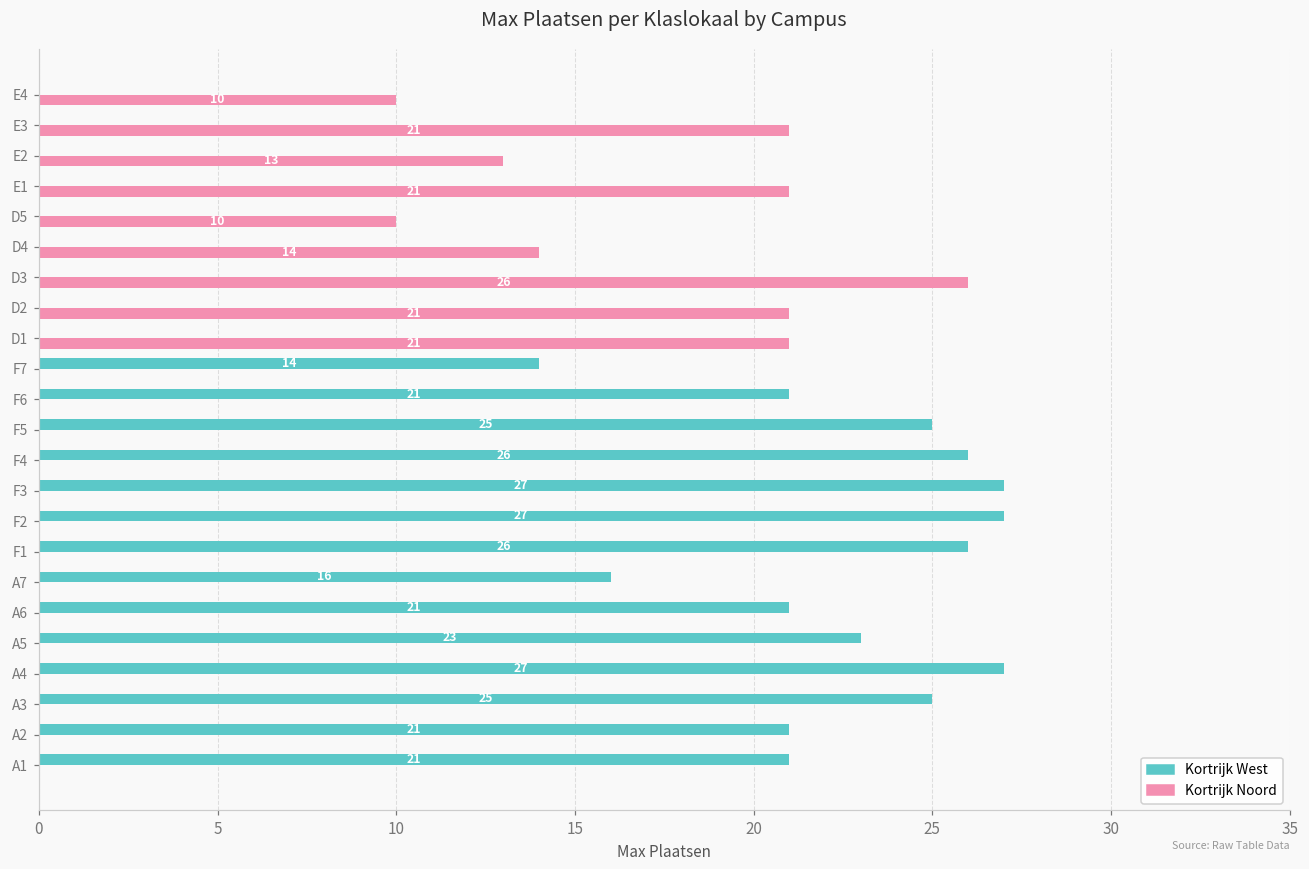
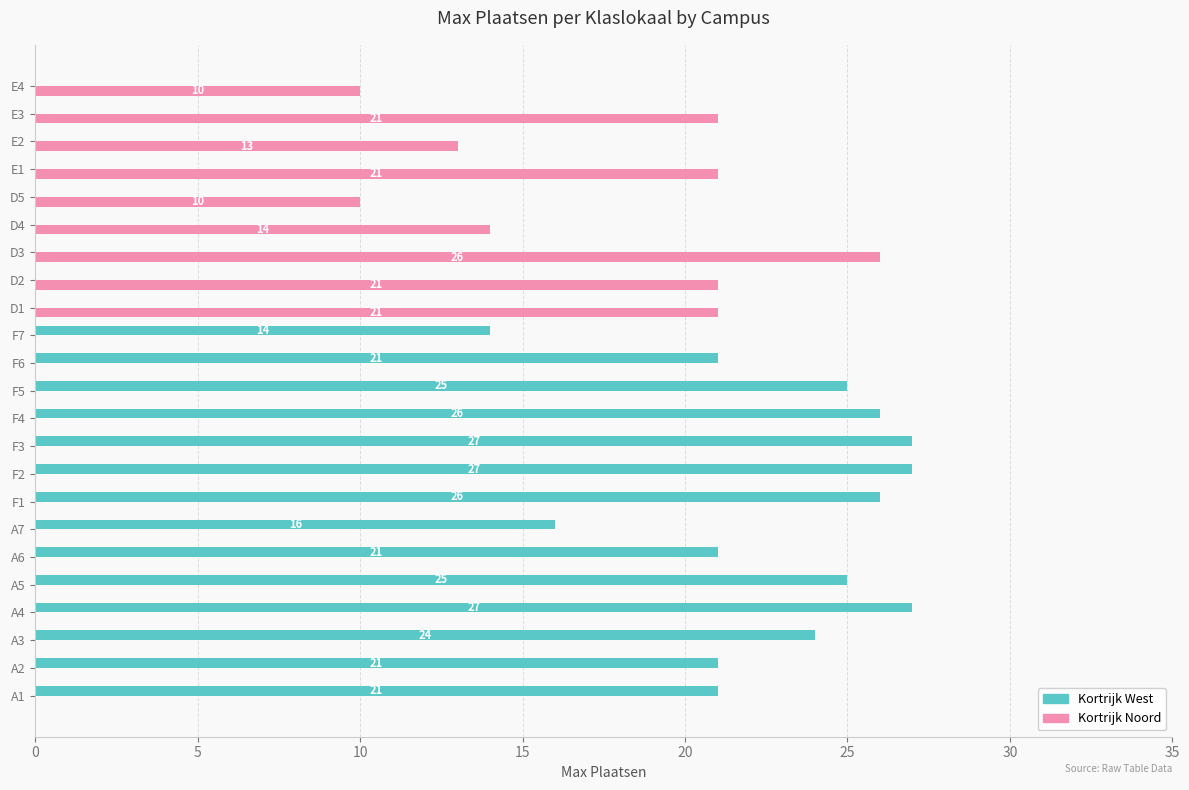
Kortrijk West, A5: 23 -> 25
Kortrijk West, A3: 25 -> 24
